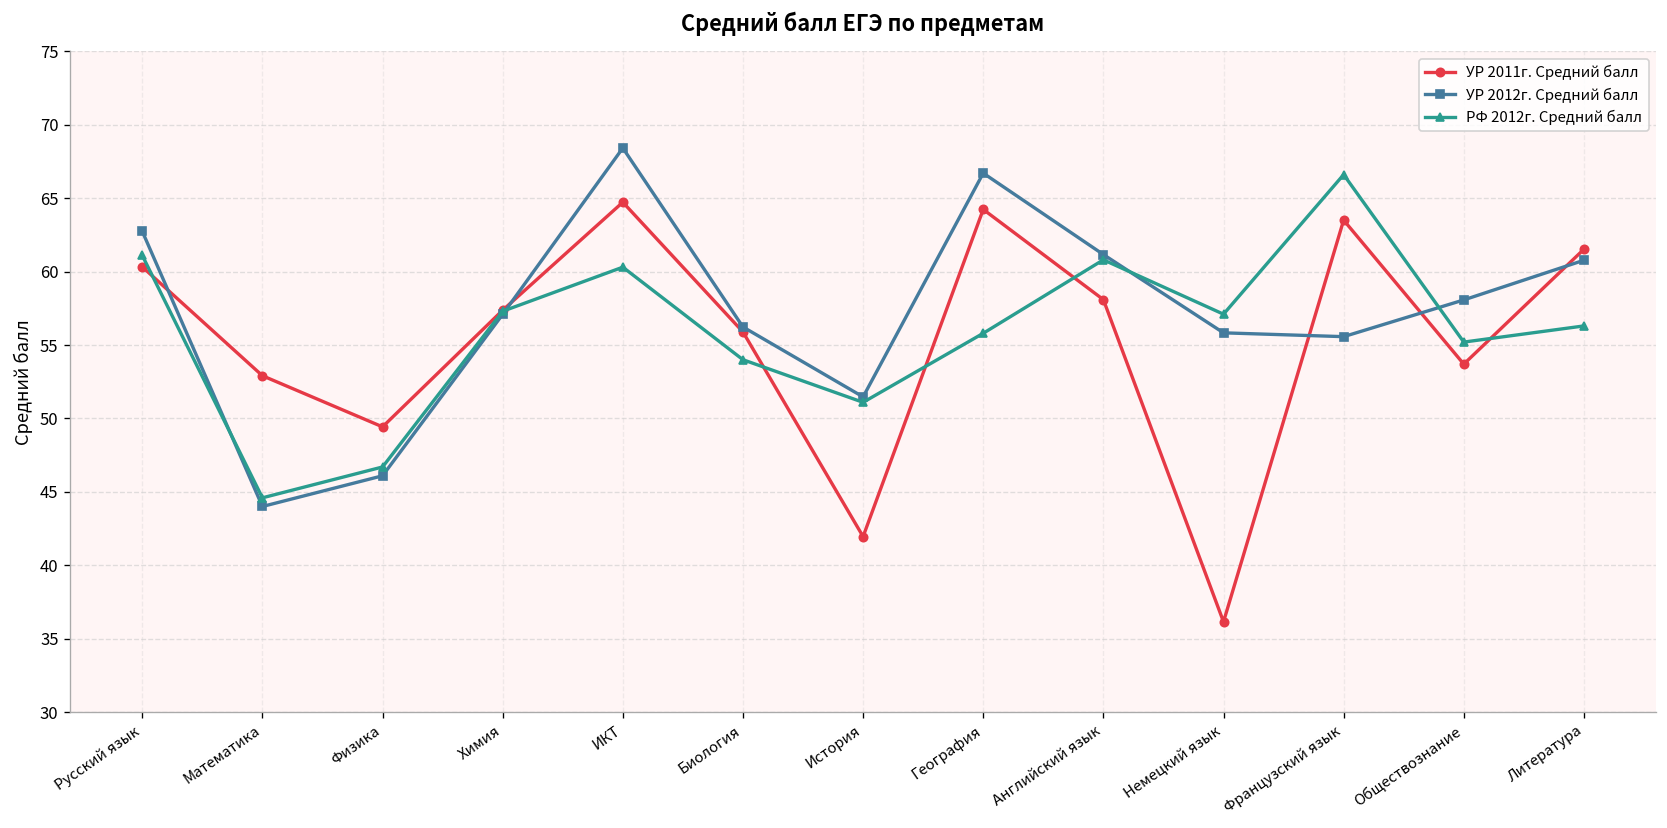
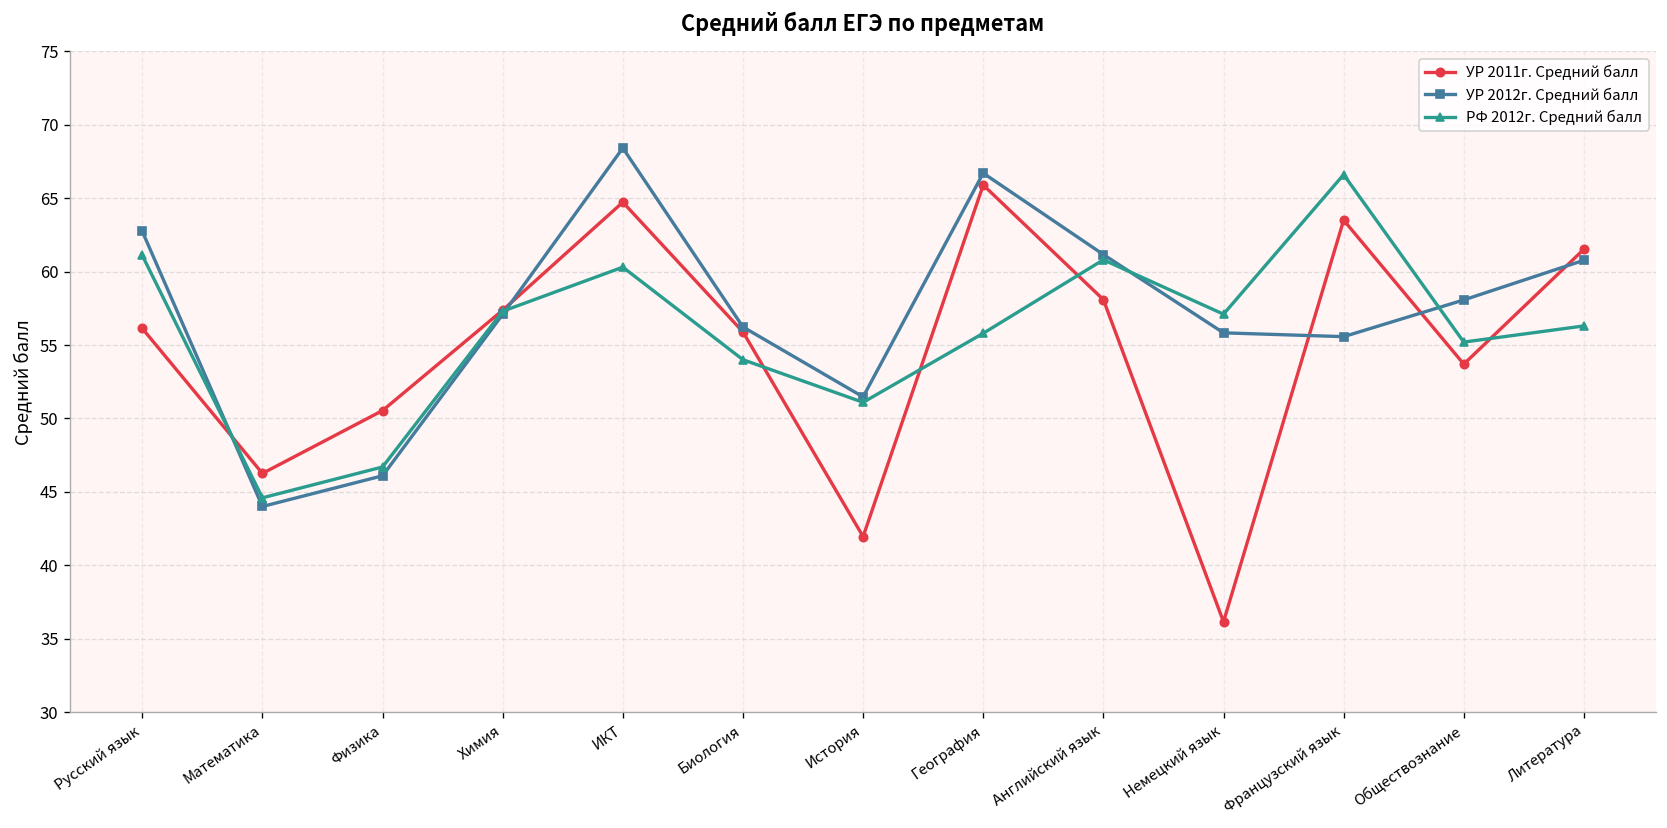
УР 2011г. Средний балл, Русский язык: 60.3 -> 56.1
УР 2011г. Средний балл, Математика: 52.9 -> 46.3
УР 2011г. Средний балл, Физика: 49.4 -> 50.5
УР 2011г. Средний балл, География: 64.2 -> 65.9
